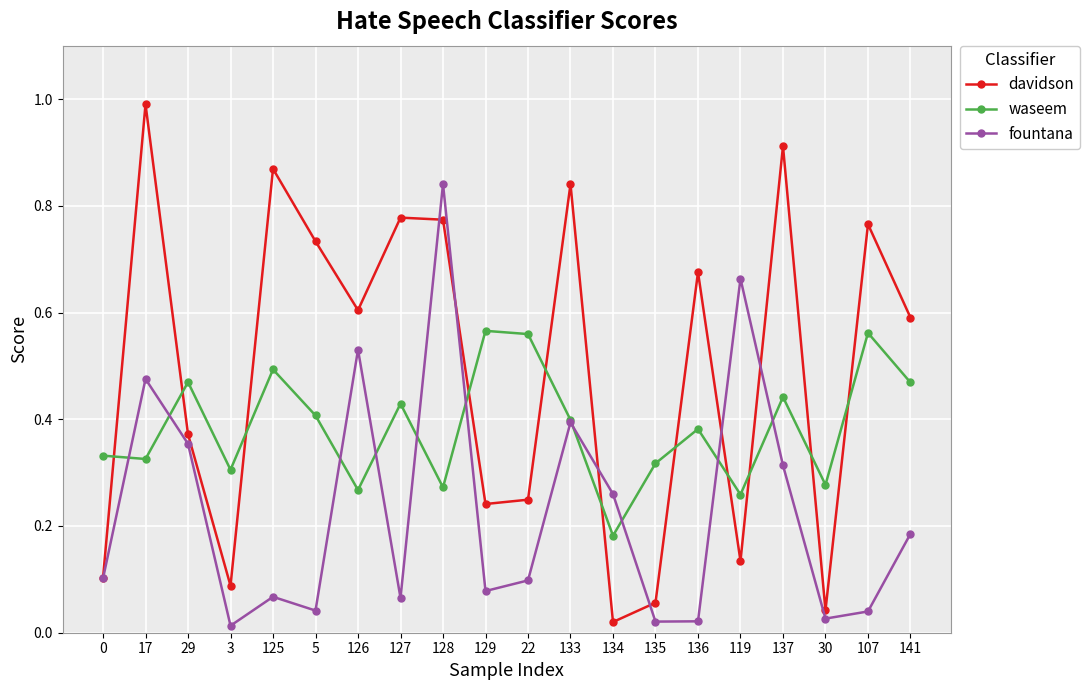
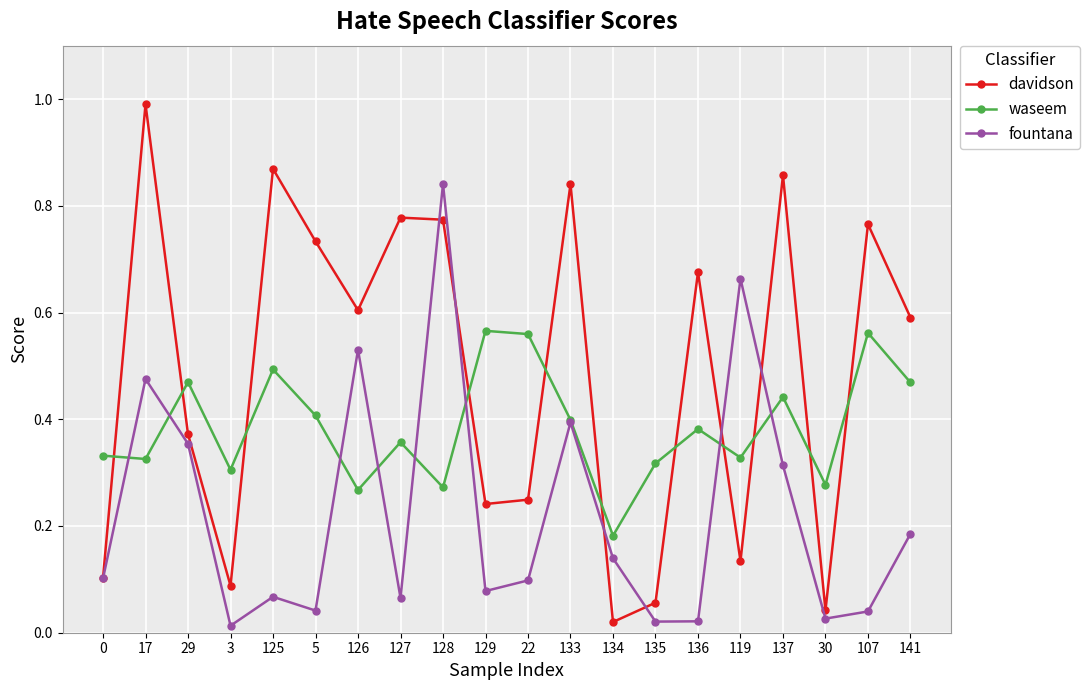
waseem, 127: 0.43 -> 0.36
fountana, 134: 0.26 -> 0.14
waseem, 119: 0.26 -> 0.33
davidson, 137: 0.91 -> 0.86
